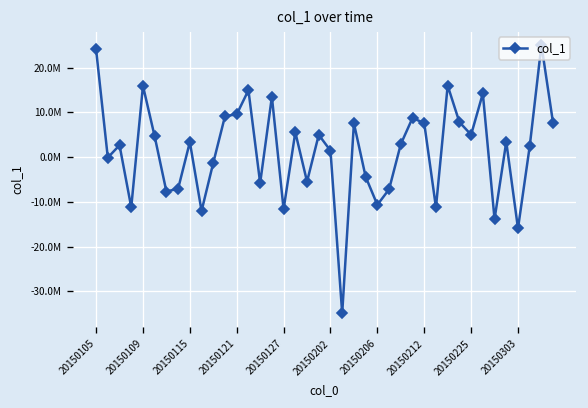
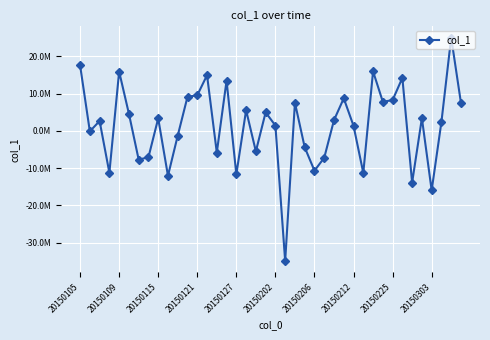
20150105: 24000000 -> 18000000
20150212: 8000000 -> 1000000
20150225: 5000000 -> 8000000
